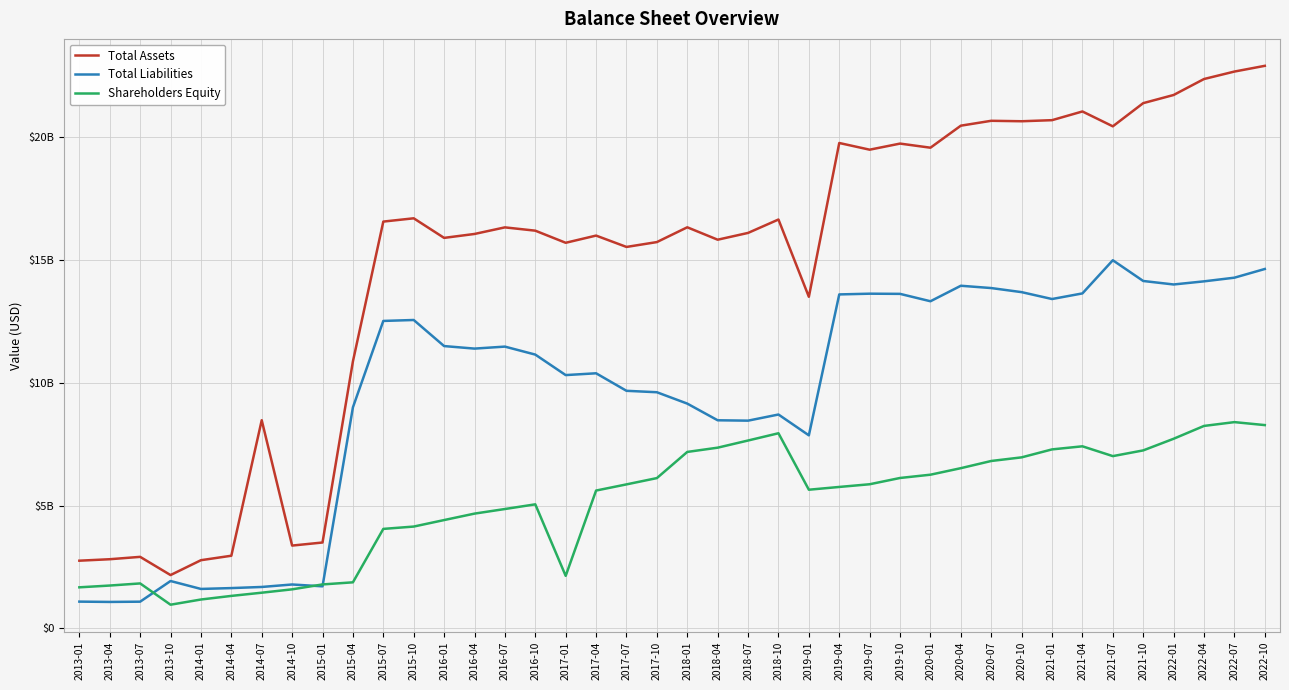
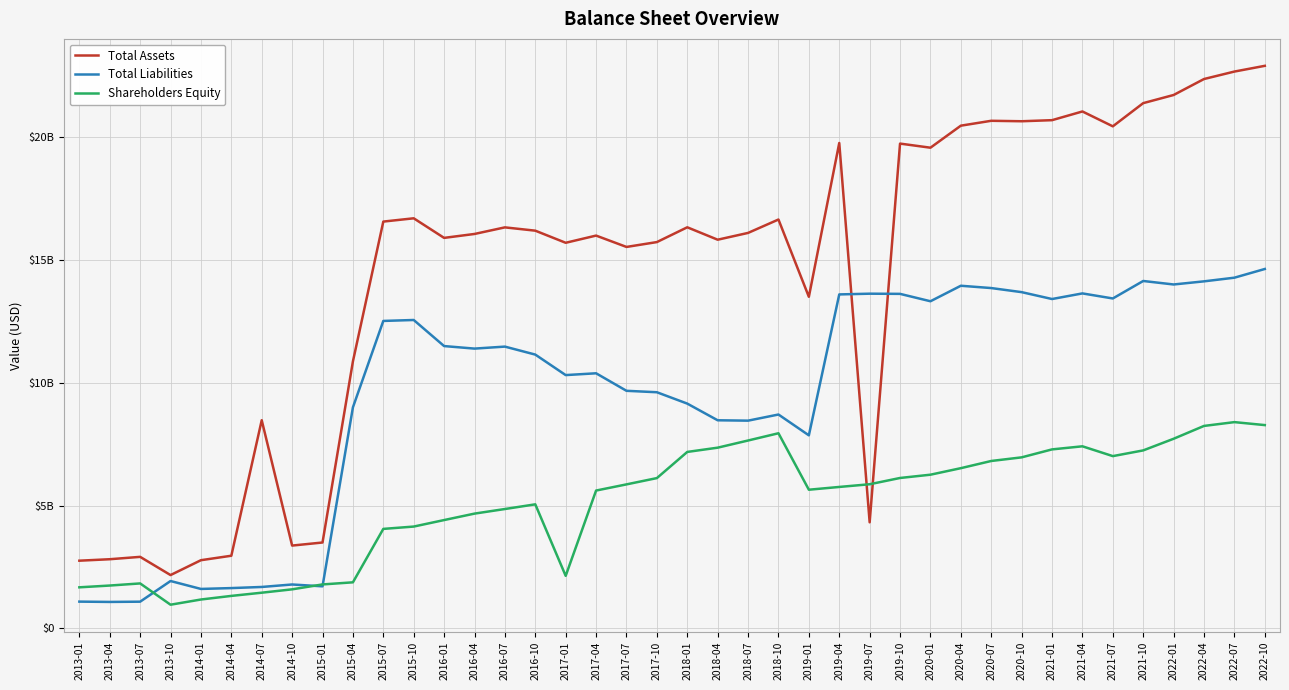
Total Assets, 2019-07: $19500000000 -> $4300000000
Total Liabilities, 2021-07: $15000000000 -> $13400000000
